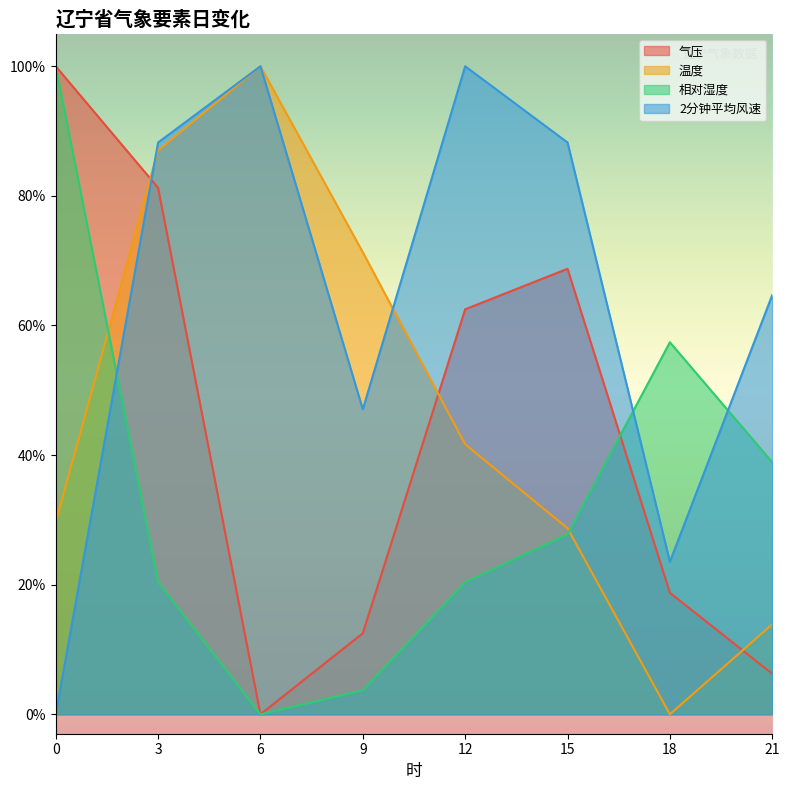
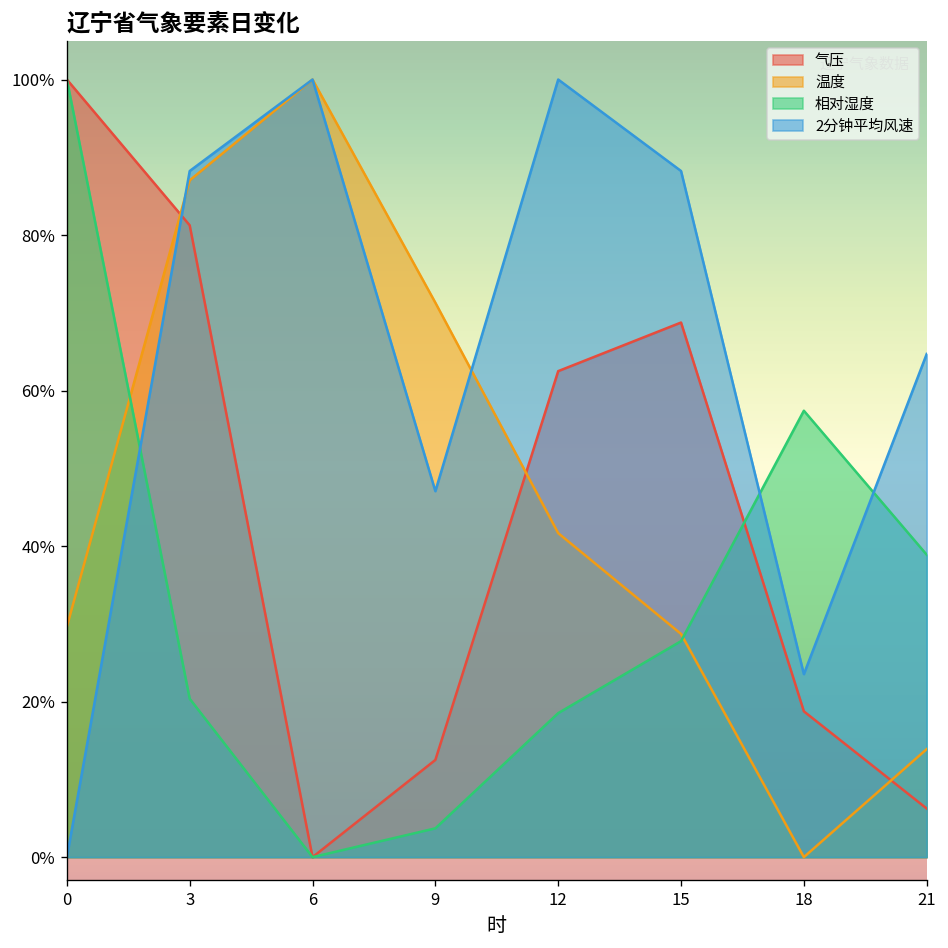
相对湿度, 12: 20% -> 19%
